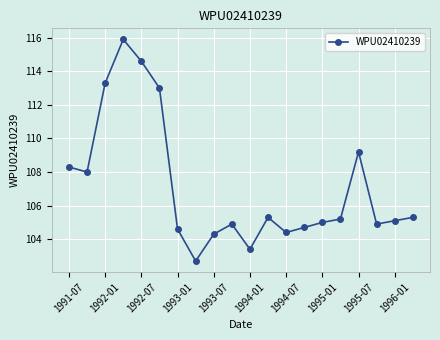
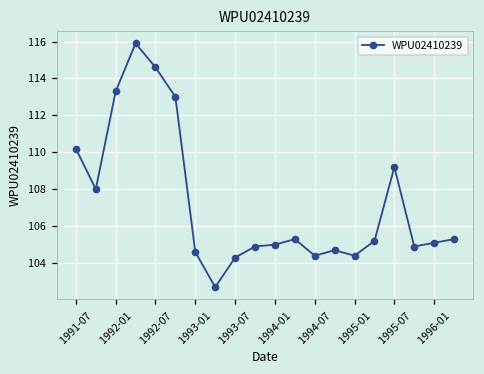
1991-07: 108.3 -> 110.2
1994-01: 103.4 -> 105.0
1995-01: 105.0 -> 104.4
